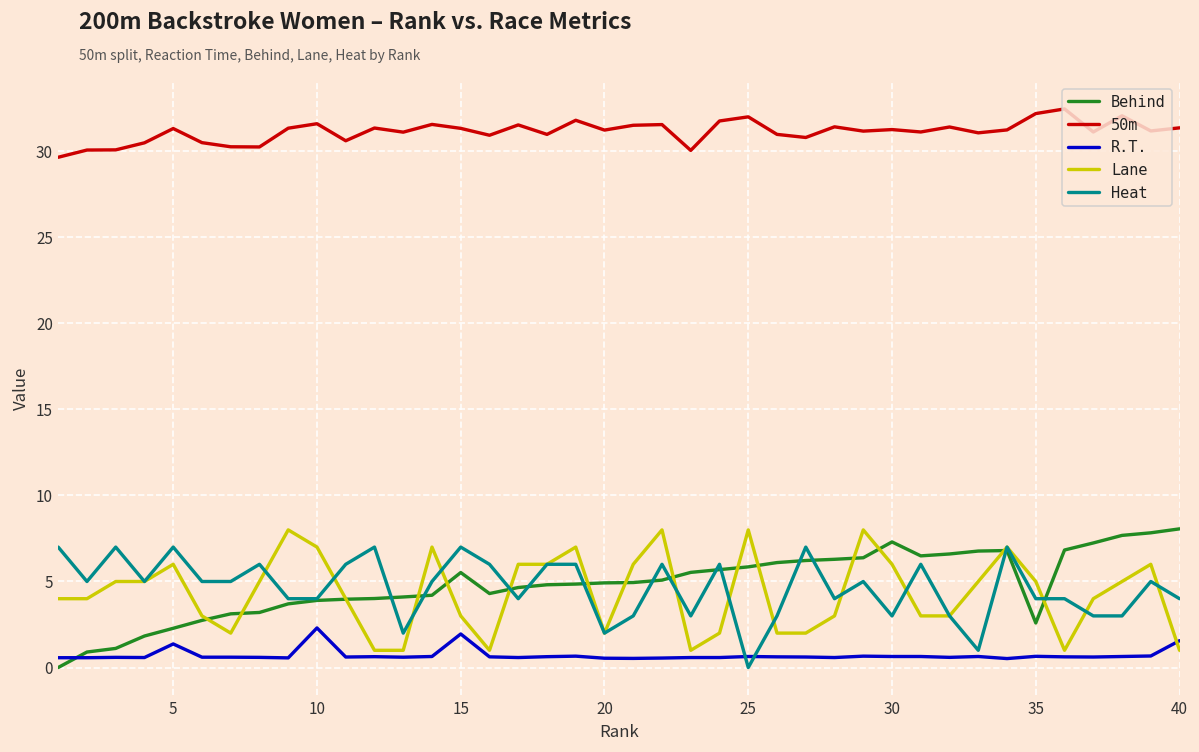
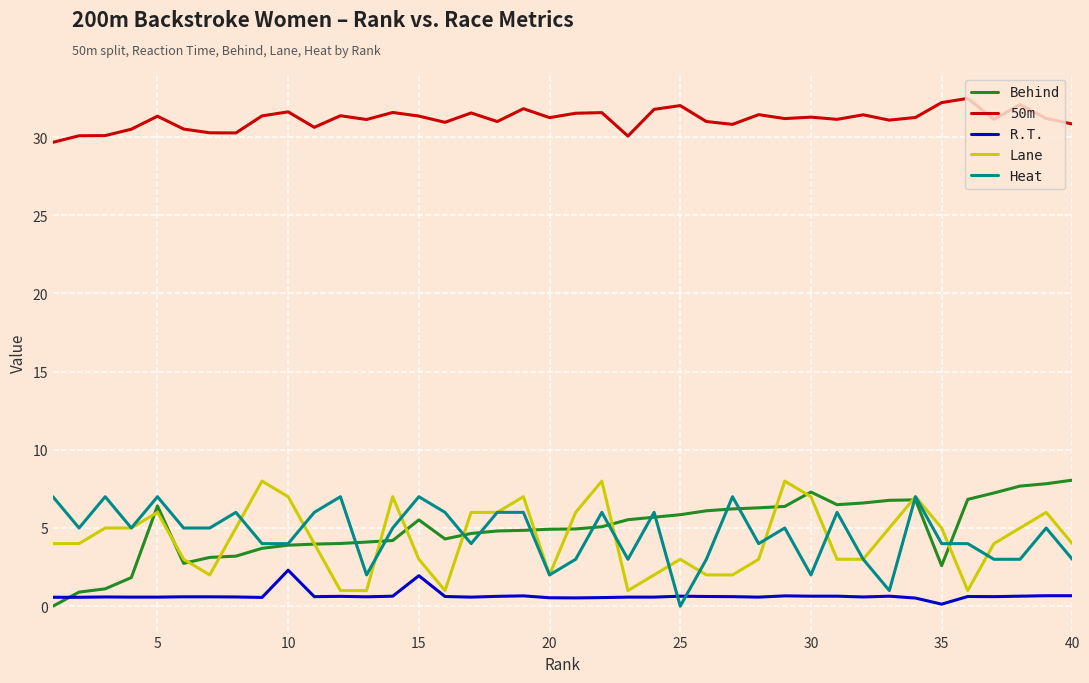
Behind, 5: 2.3 -> 6.4
R.T., 5: 1.4 -> 0.6
Lane, 25: 8 -> 3
Lane, 30: 6 -> 7
Heat, 30: 3 -> 2
R.T., 35: 0.7 -> 0.1
50m, 40: 31.4 -> 30.8
R.T., 40: 1.6 -> 0.7
Lane, 40: 1 -> 4
Heat, 40: 4 -> 3
